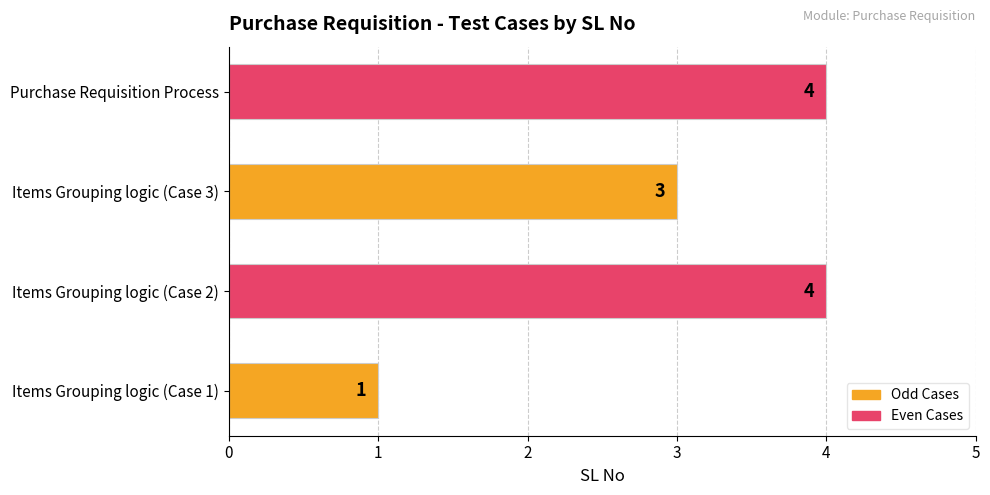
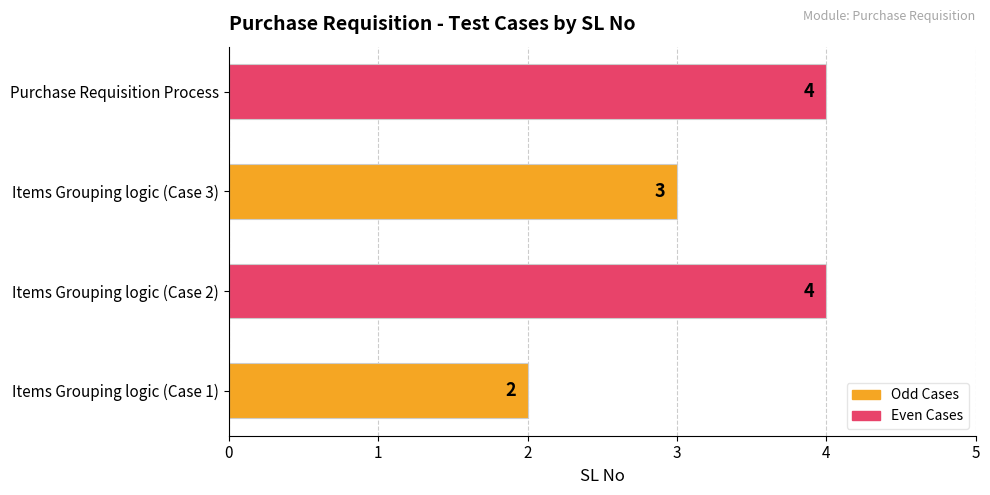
Items Grouping logic (Case 1): 1 -> 2
